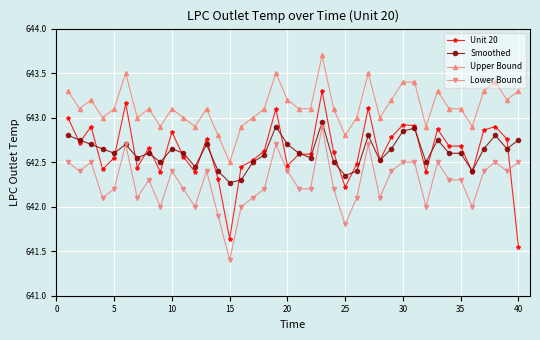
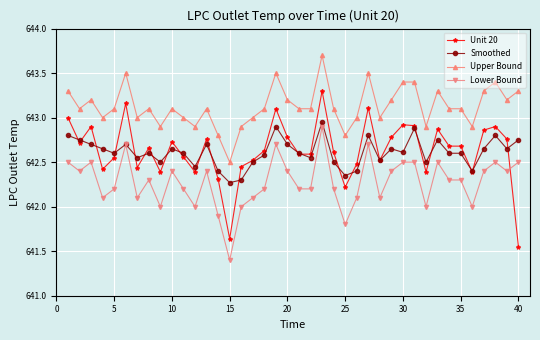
Unit 20, 10: 642.8 -> 642.7
Unit 20, 20: 642.5 -> 642.8
Smoothed, 30: 642.9 -> 642.6
